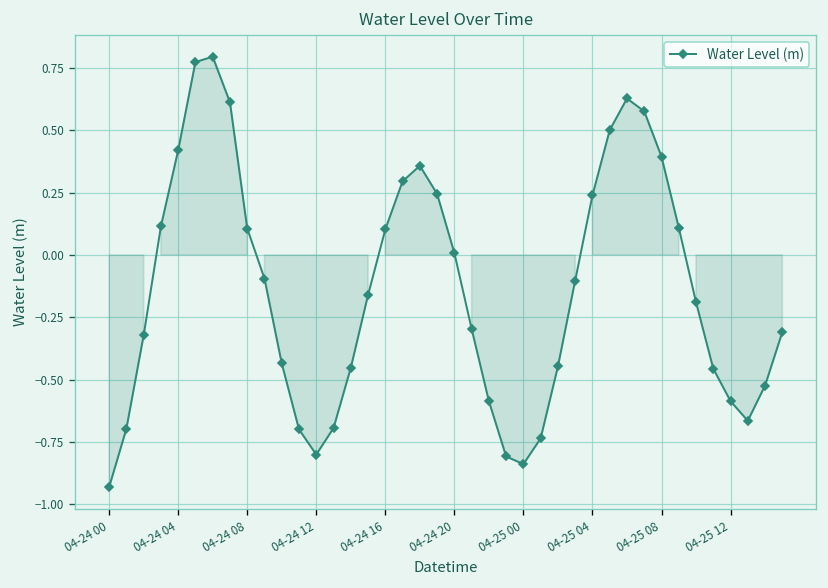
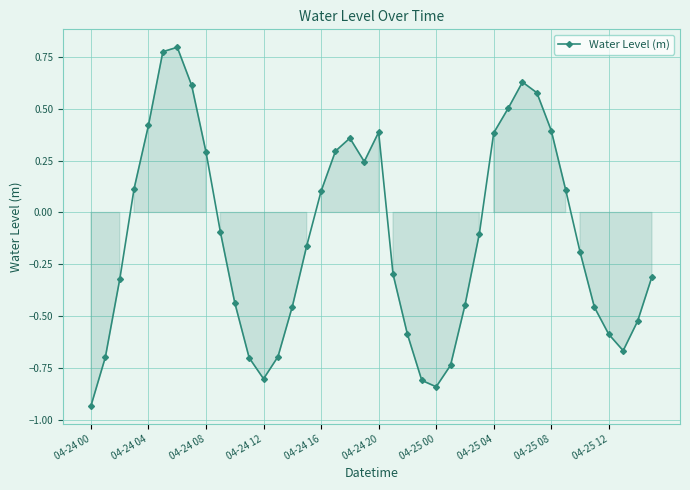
04-24 08: 0.11 -> 0.29
04-24 20: 0.01 -> 0.39
04-25 04: 0.24 -> 0.38
